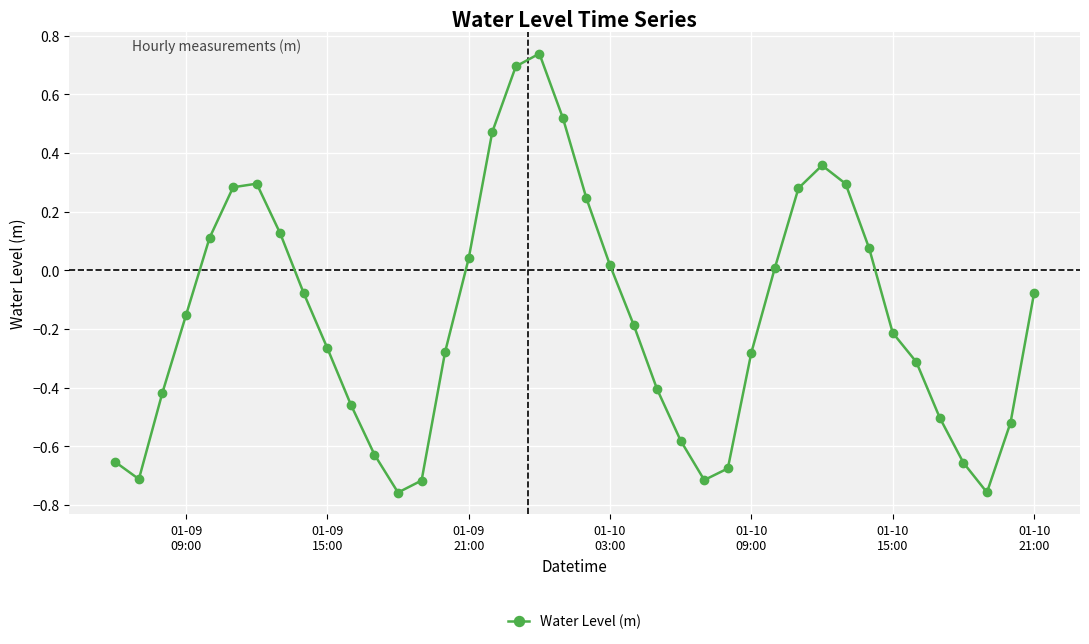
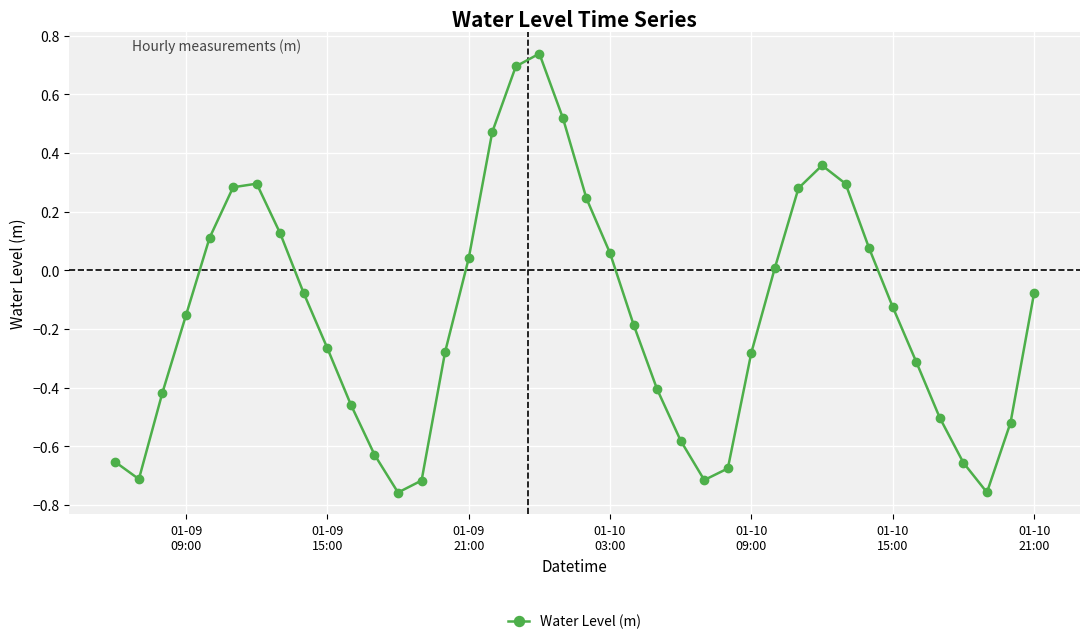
01-10 03:00: 0.02 -> 0.06
01-10 15:00: -0.21 -> -0.13
